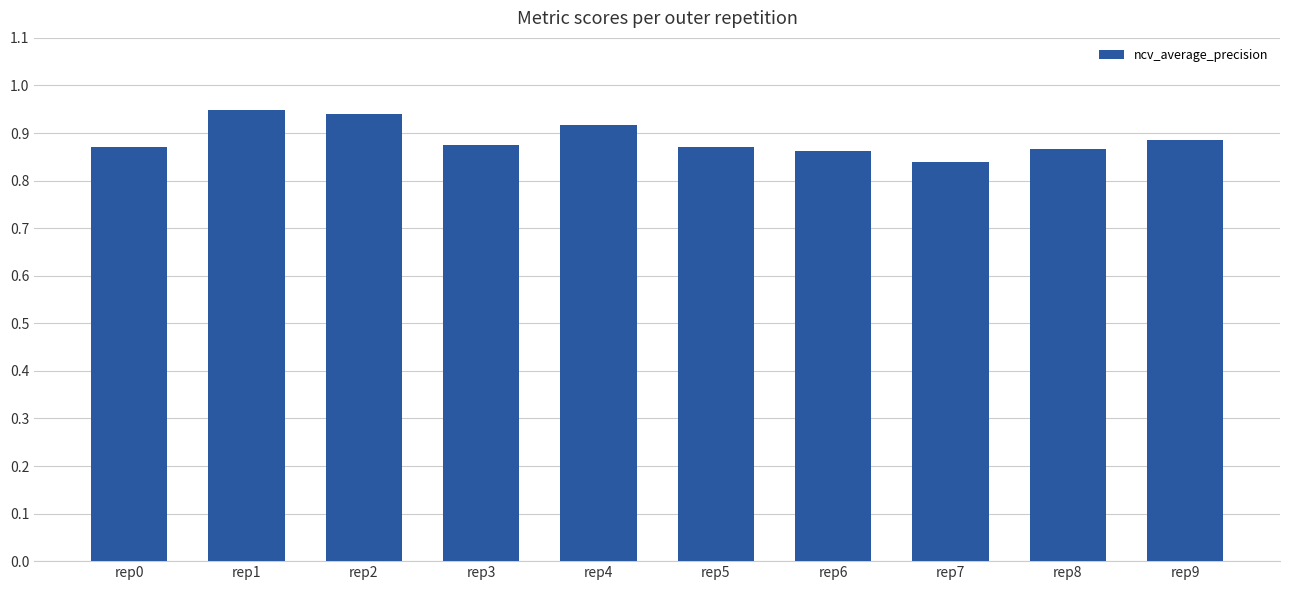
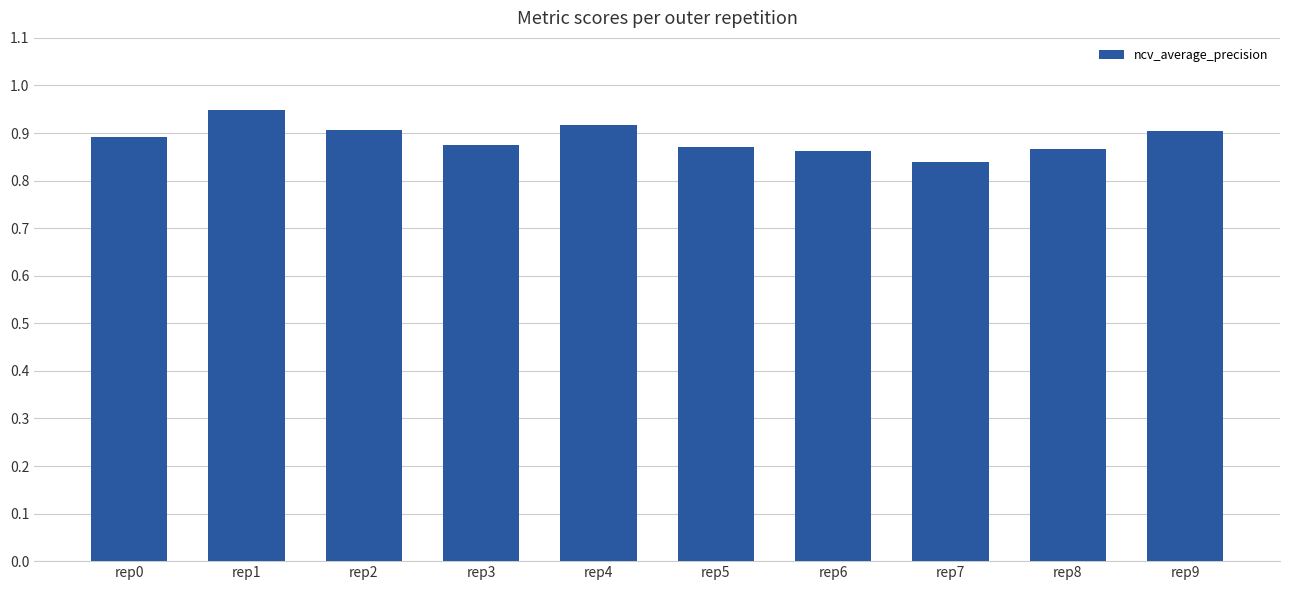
rep0: 0.87 -> 0.89
rep2: 0.94 -> 0.91
rep9: 0.89 -> 0.90
